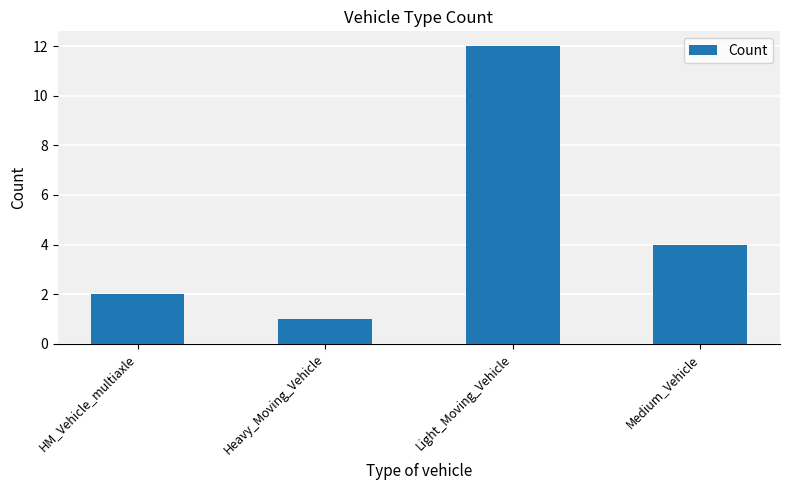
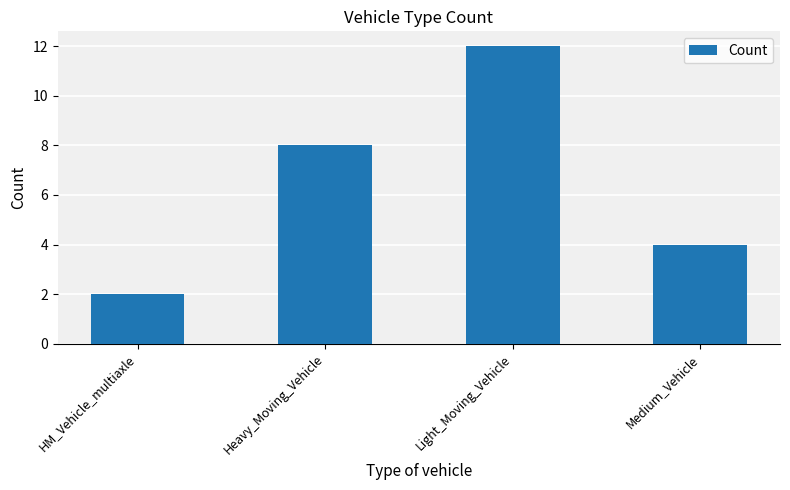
Heavy_Moving_Vehicle: 1 -> 8
